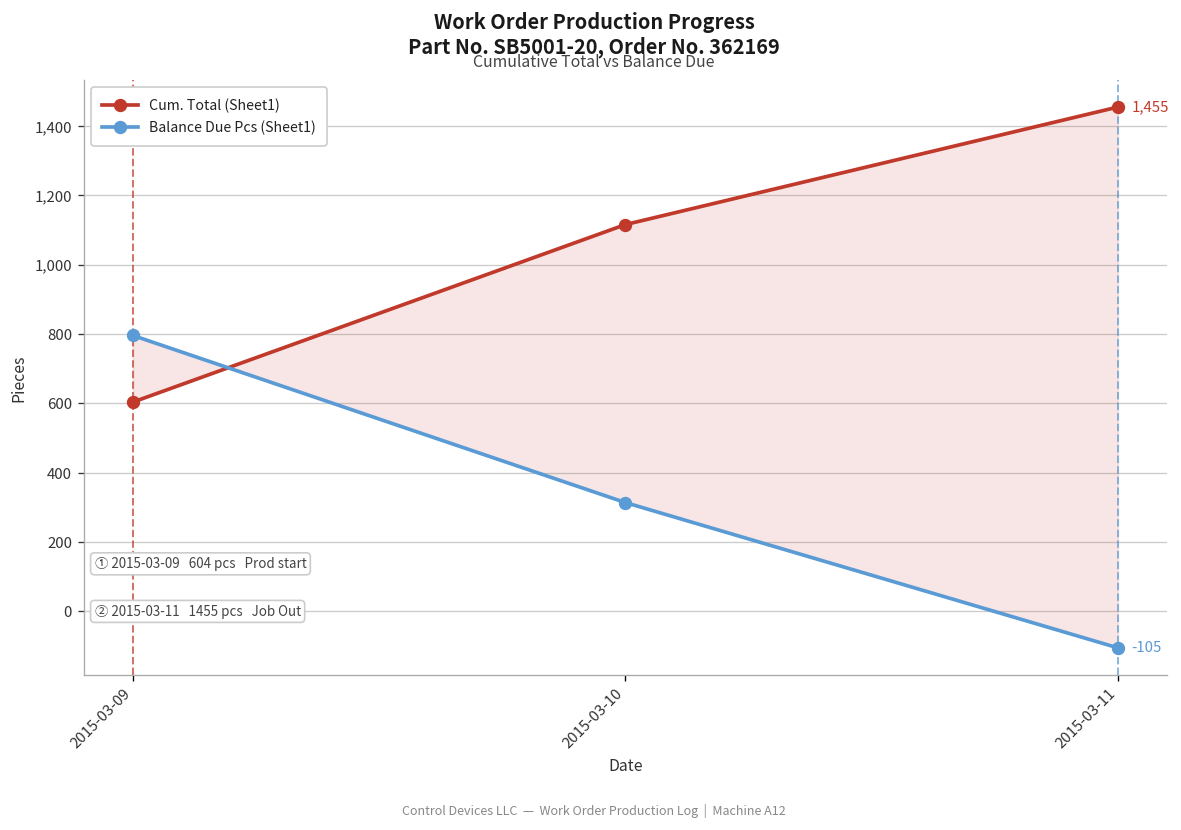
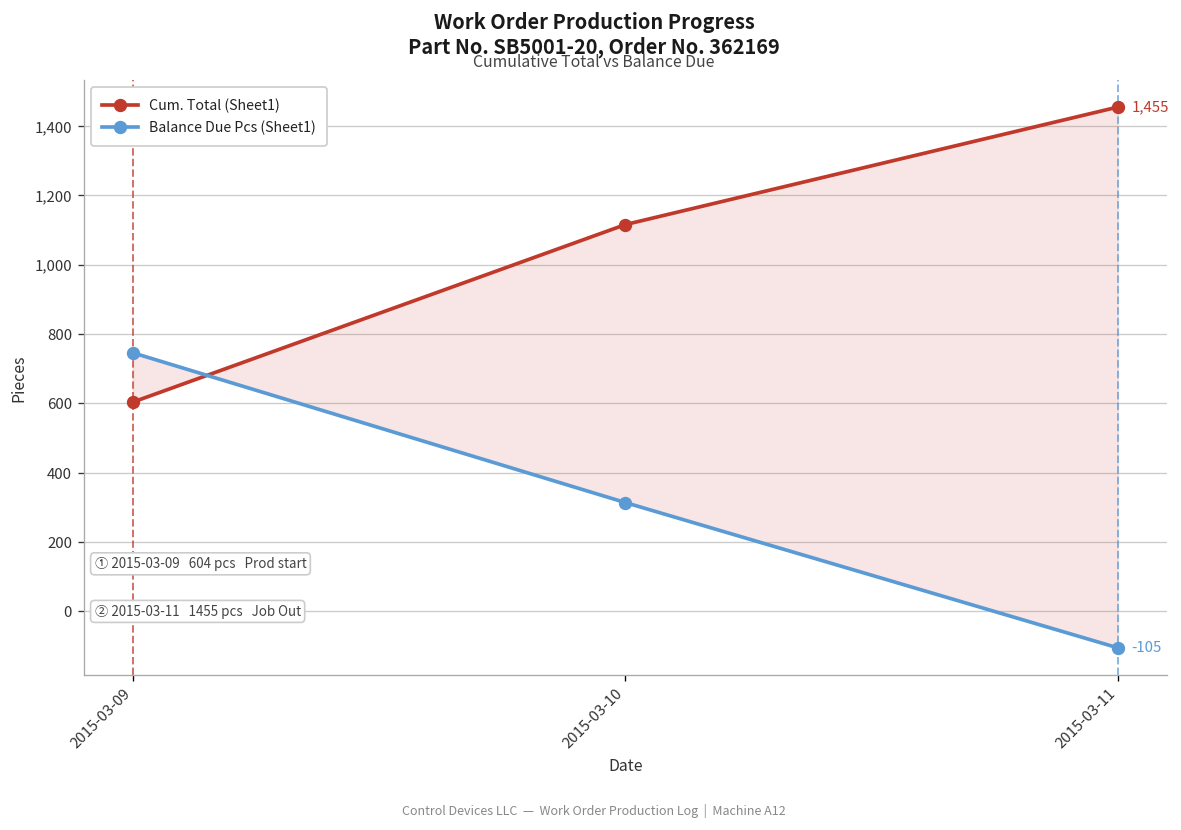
Balance Due Pcs (Sheet1), 2015-03-09: 800 -> 750
